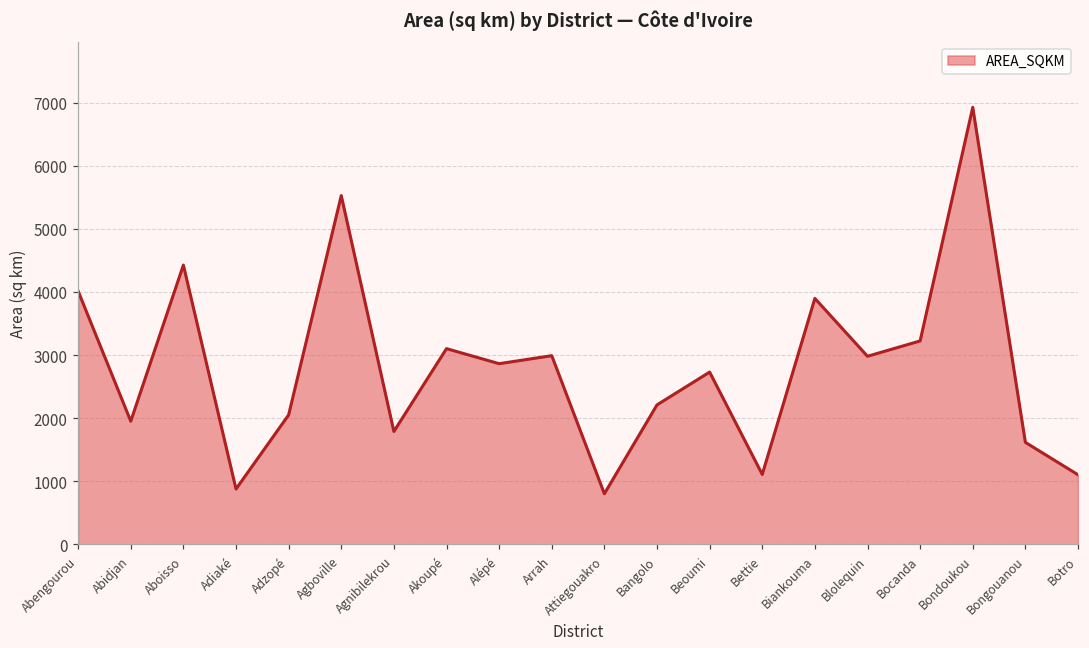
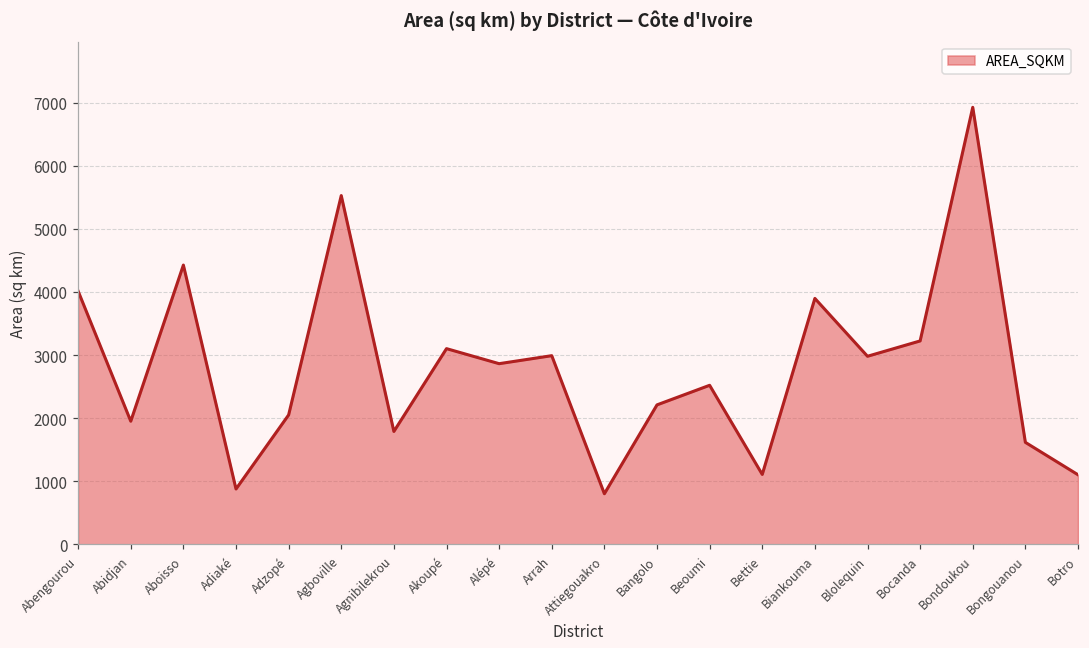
Beoumi: 2700 -> 2500
